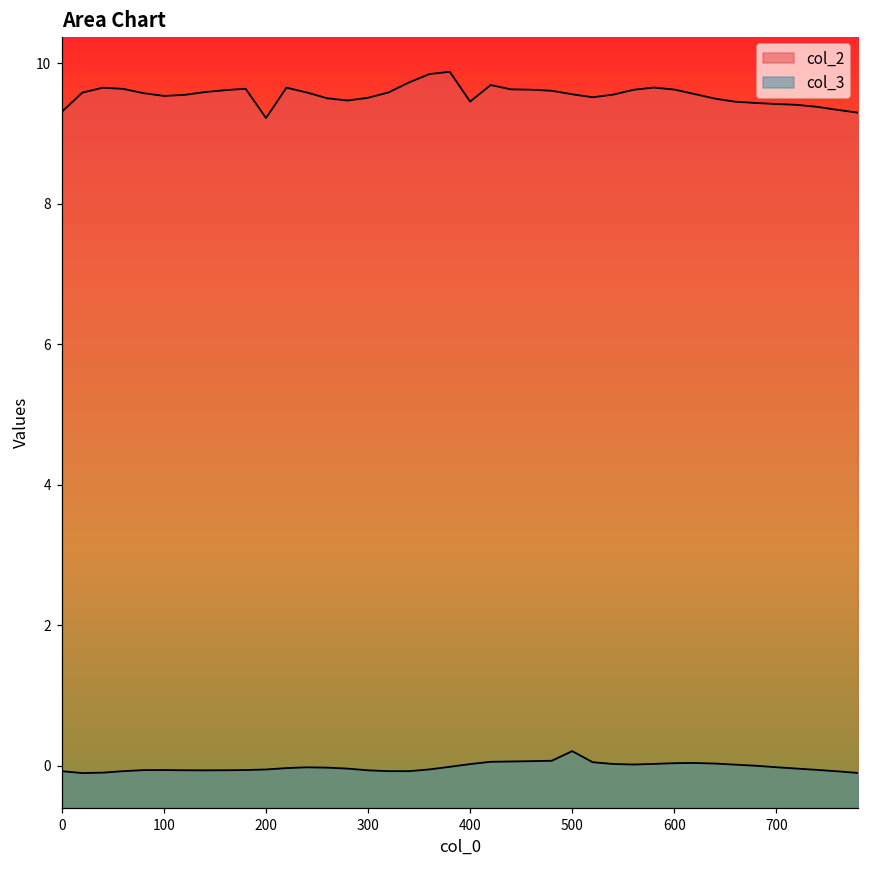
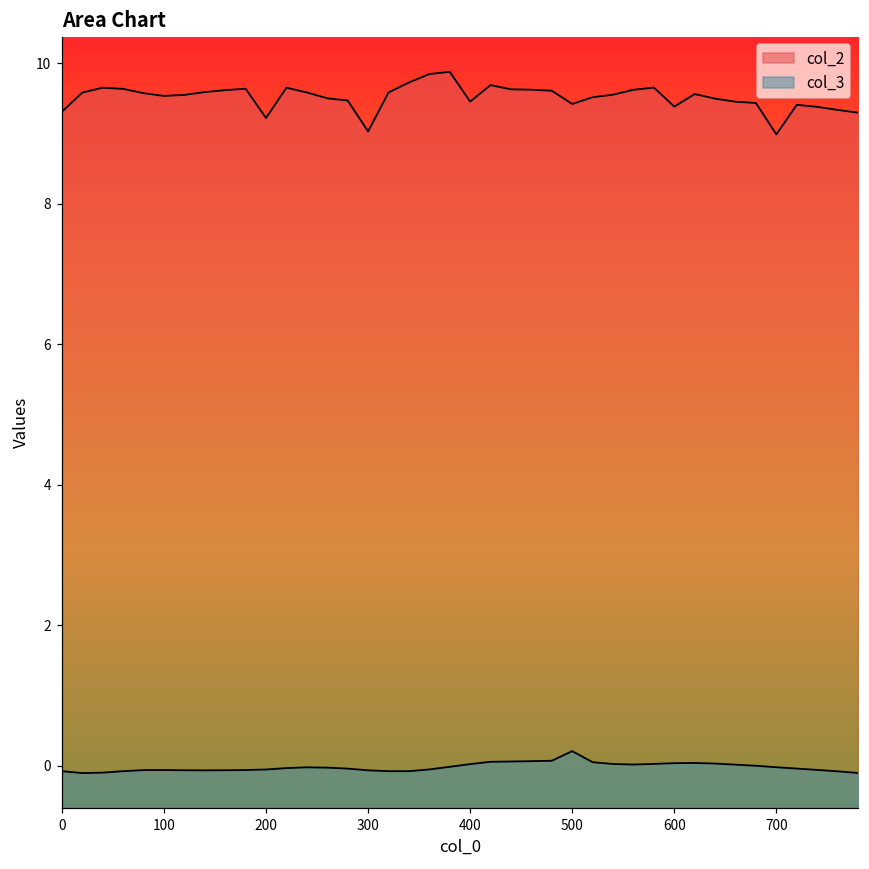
col_2, 300: 9.5 -> 9.0
col_2, 500: 9.6 -> 9.4
col_2, 600: 9.6 -> 9.4
col_2, 700: 9.4 -> 9.0
